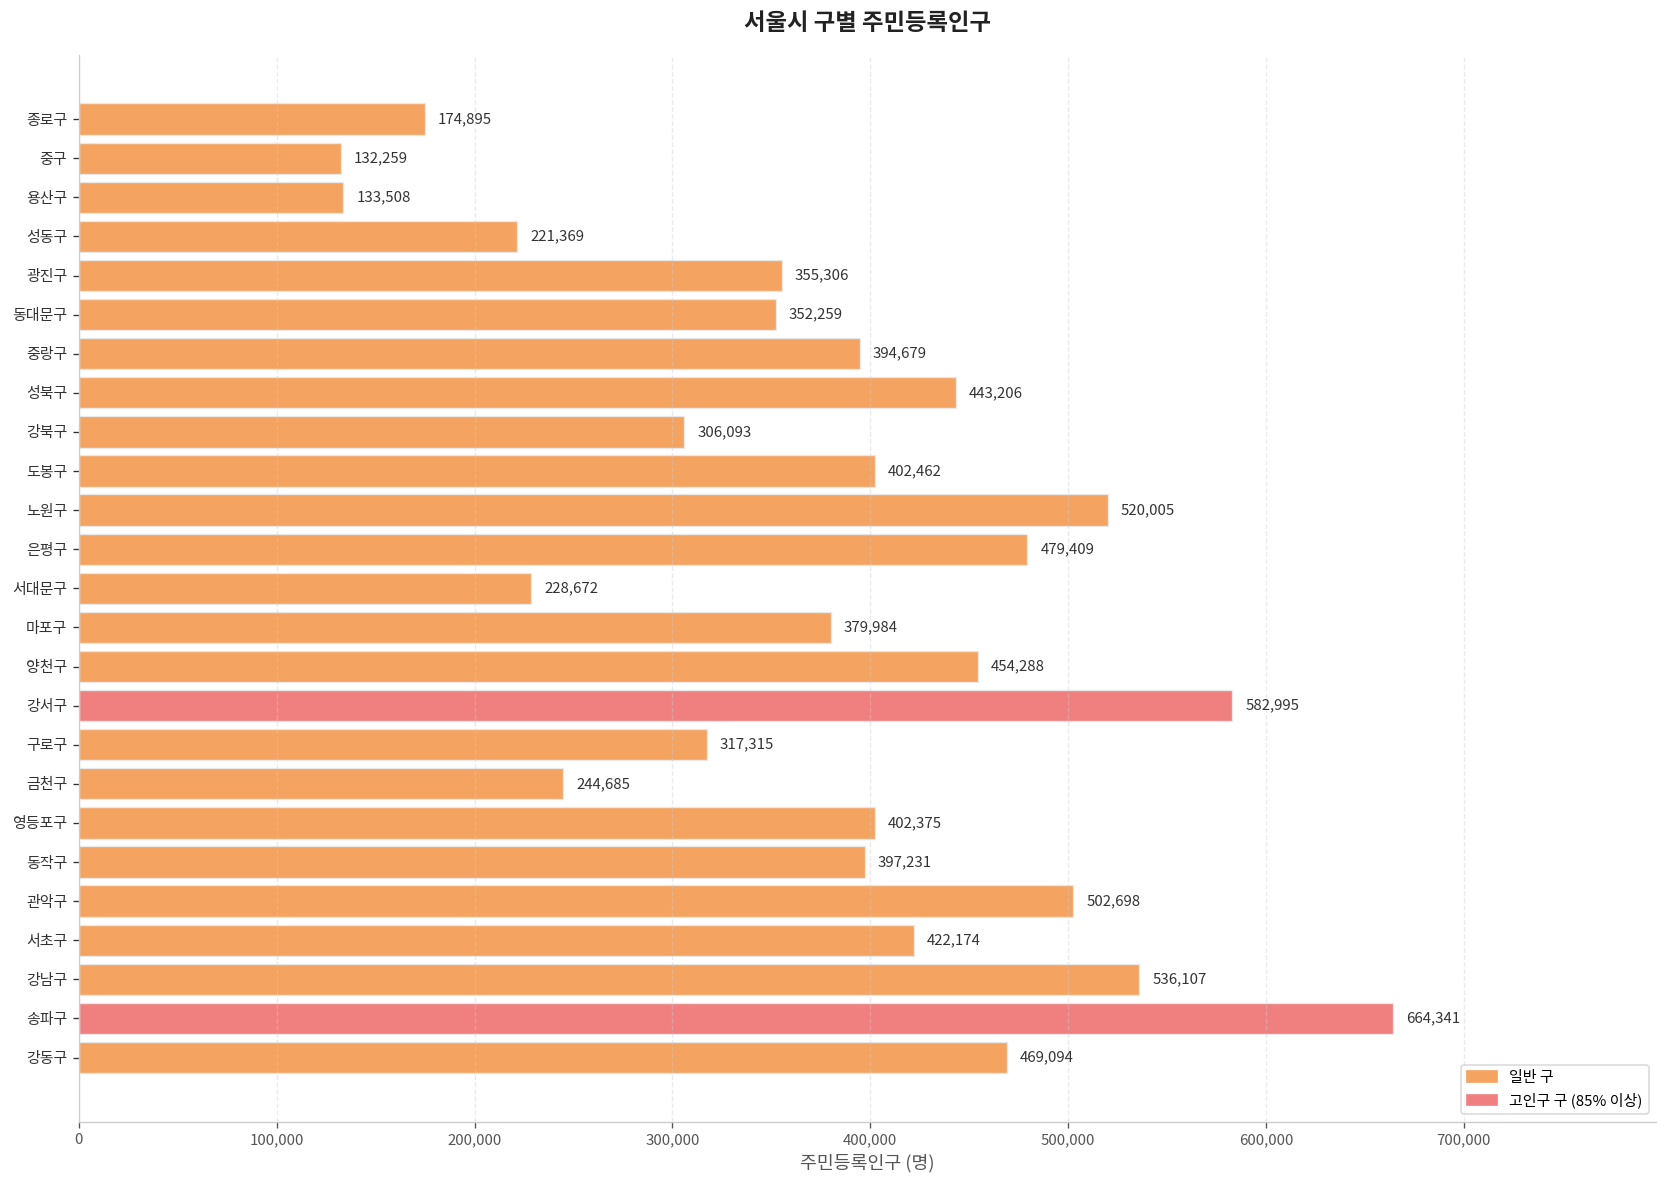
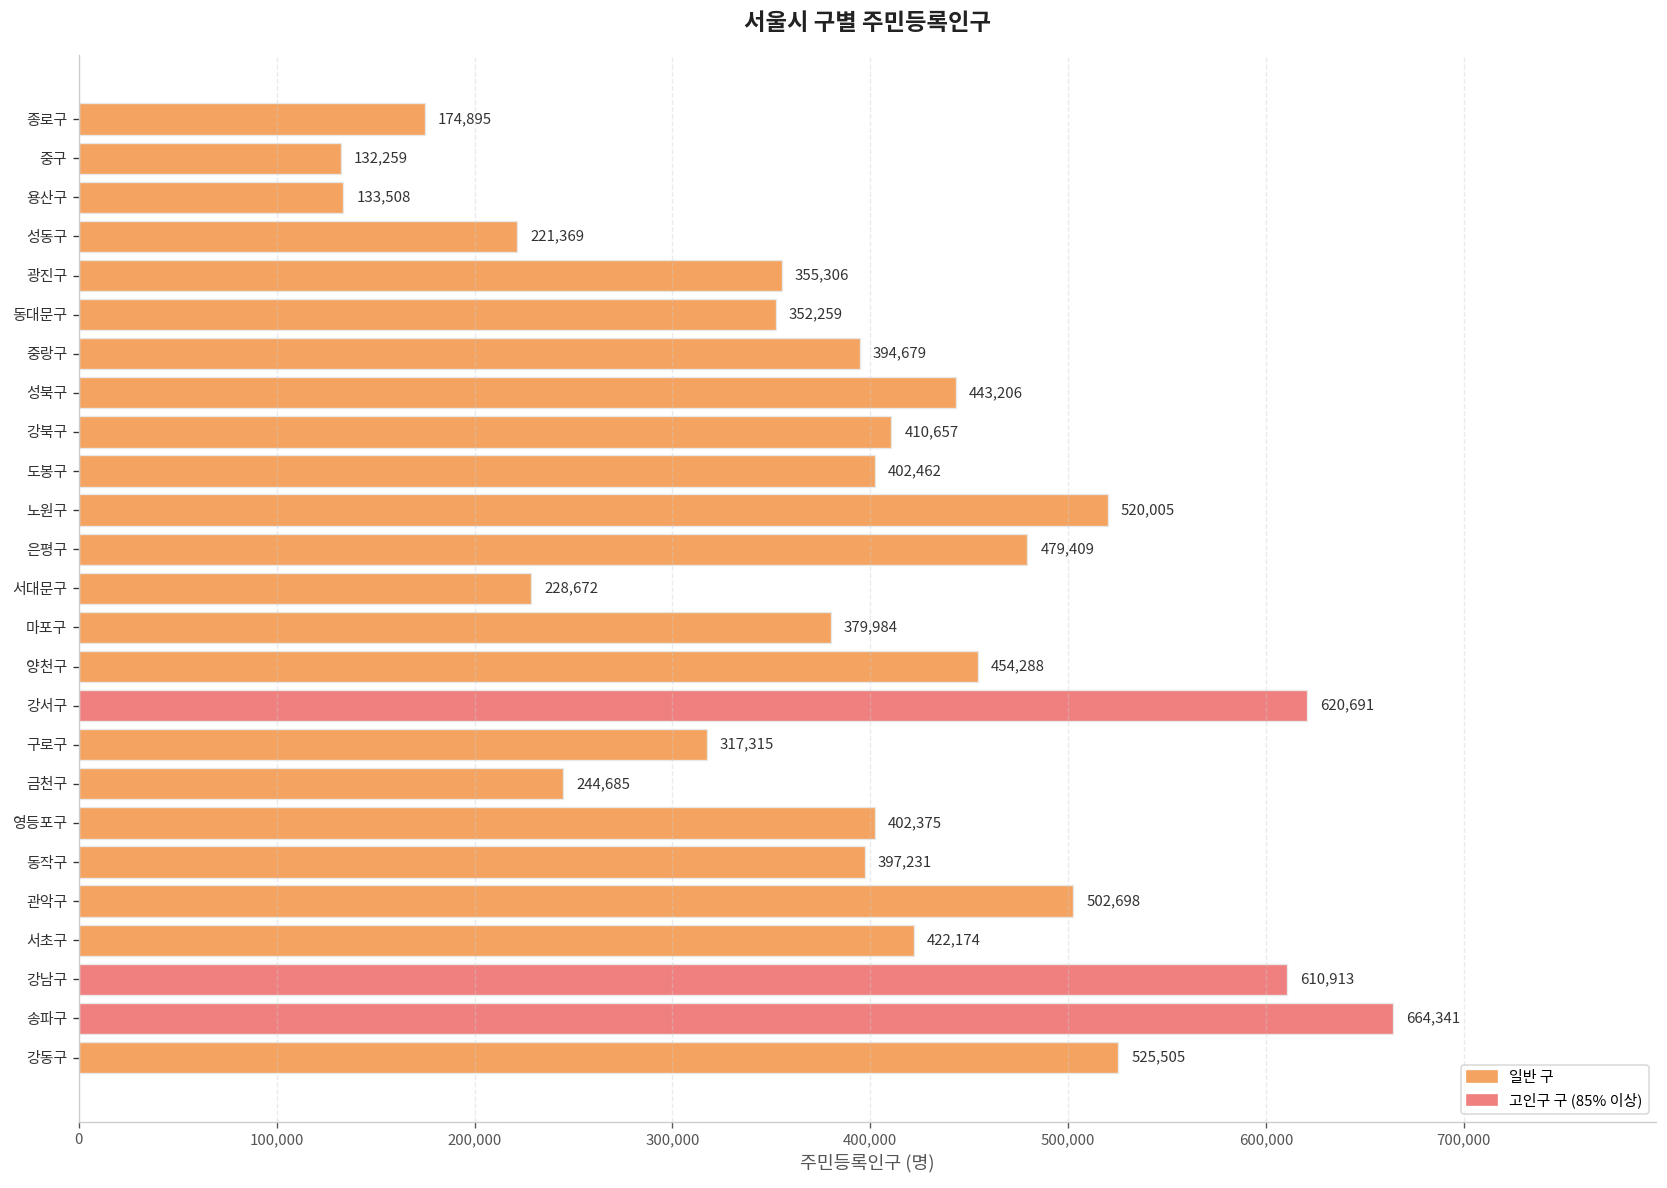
강북구: 306,093 -> 410,657
강서구: 582,995 -> 620,691
강남구: 536,107 -> 610,913
강동구: 469,094 -> 525,505
